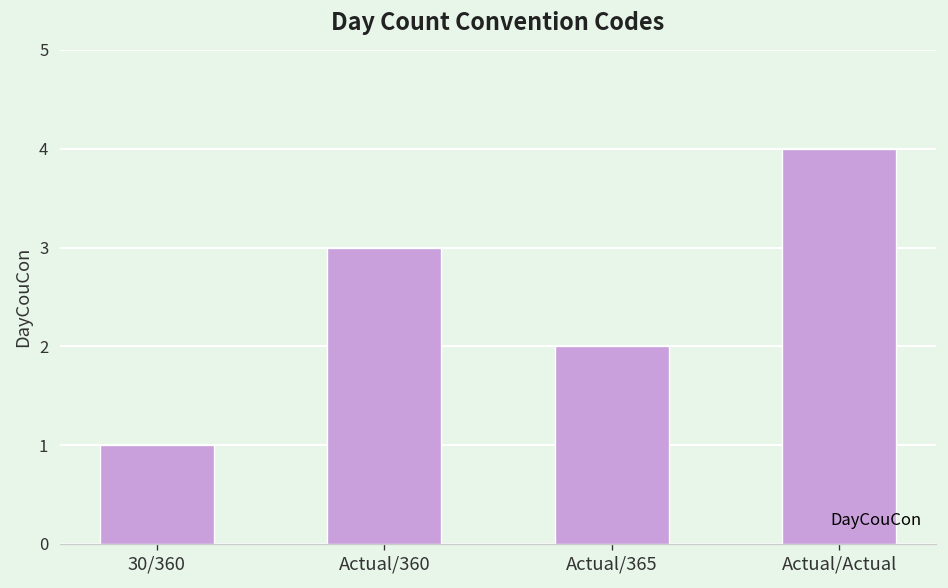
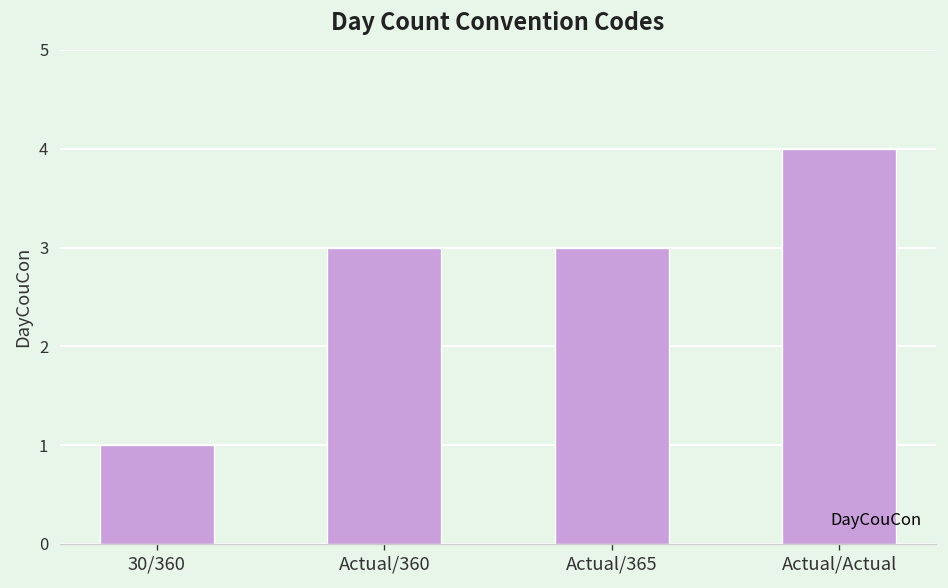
Actual/365: 2 -> 3
